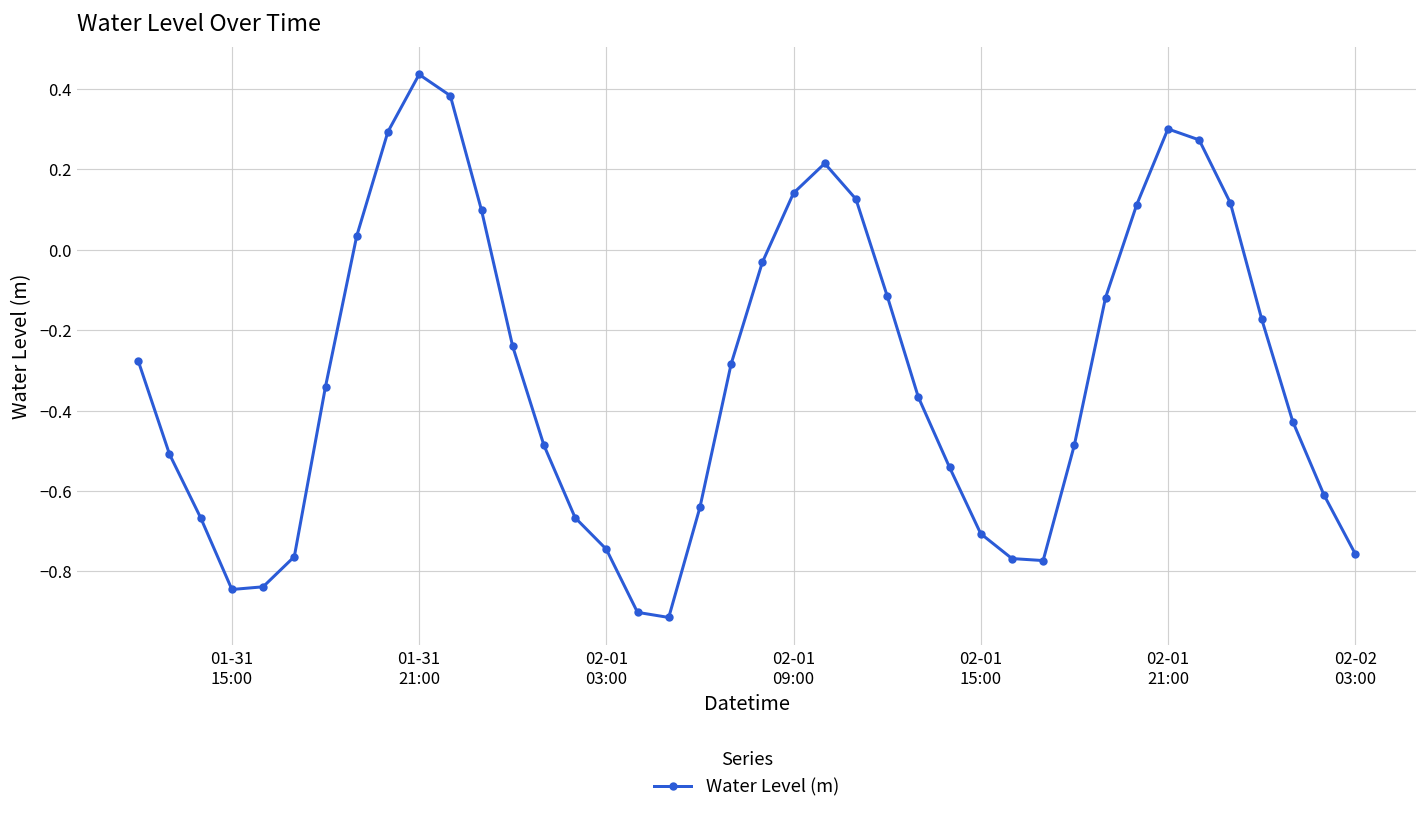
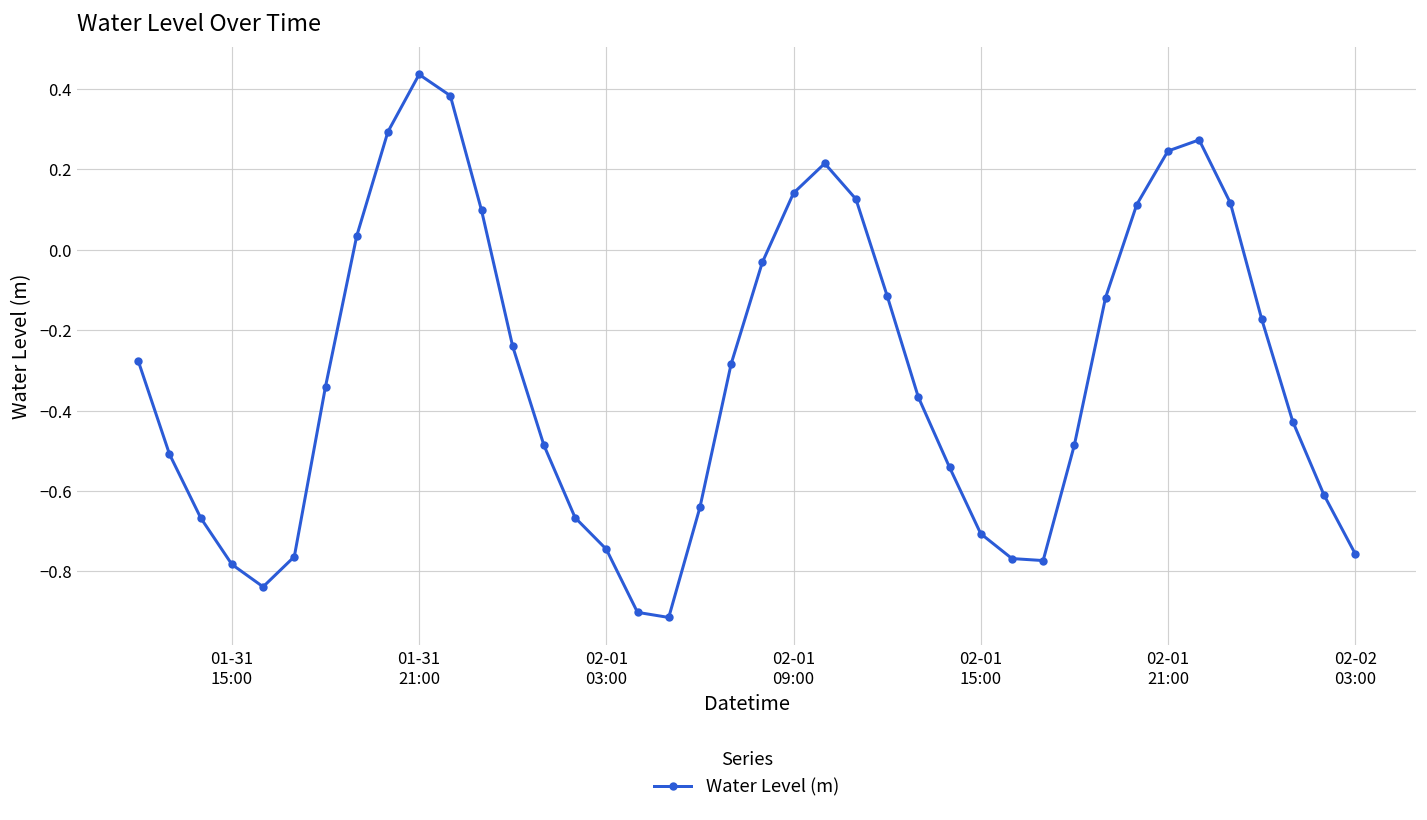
01-31 15:00: -0.85 -> -0.78
02-01 21:00: 0.30 -> 0.25
